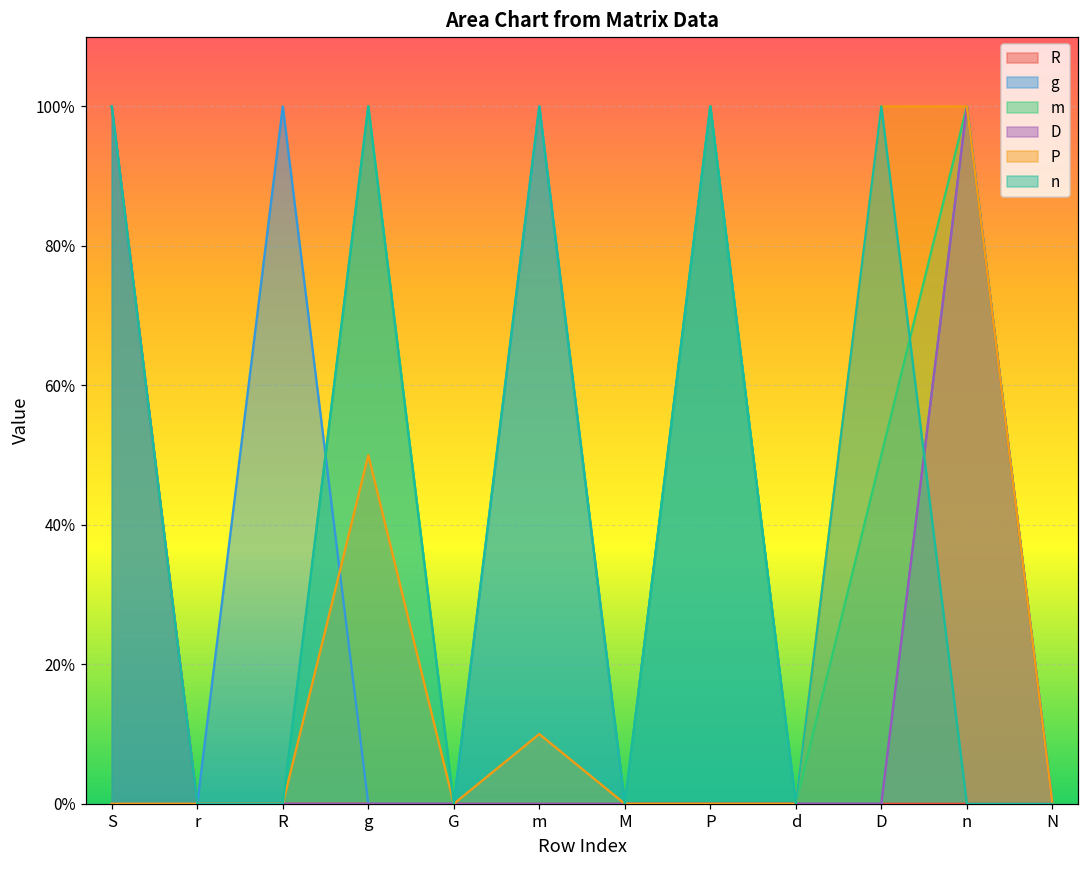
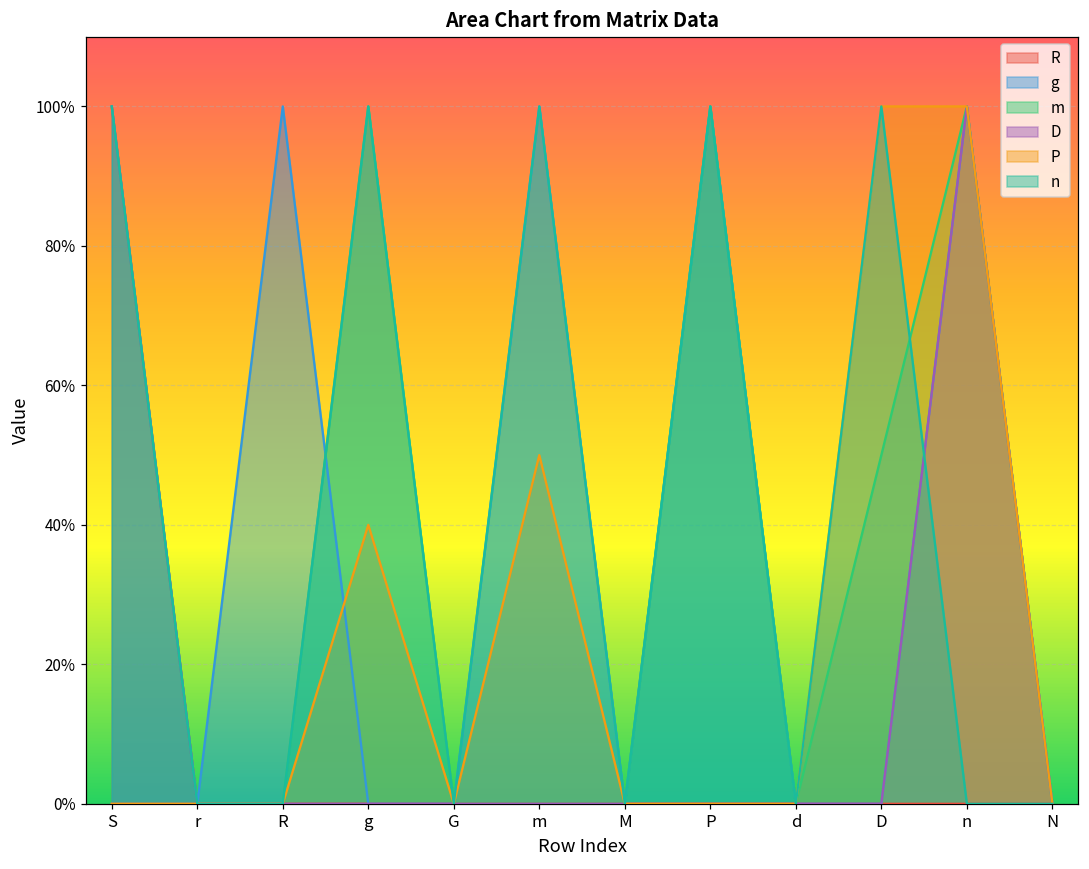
P, g: 50% -> 40%
P, m: 10% -> 50%
